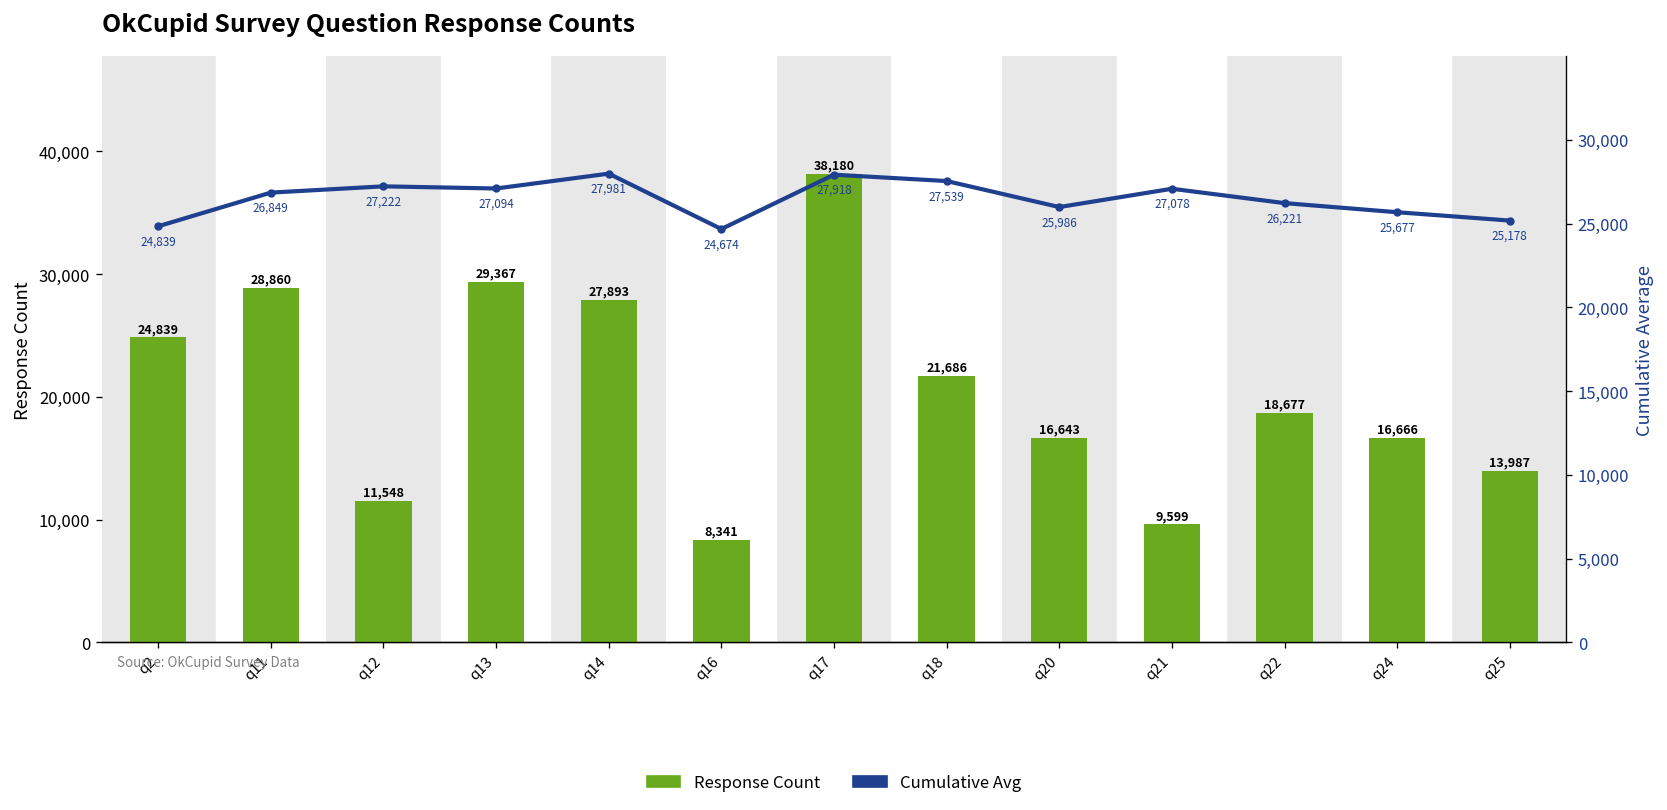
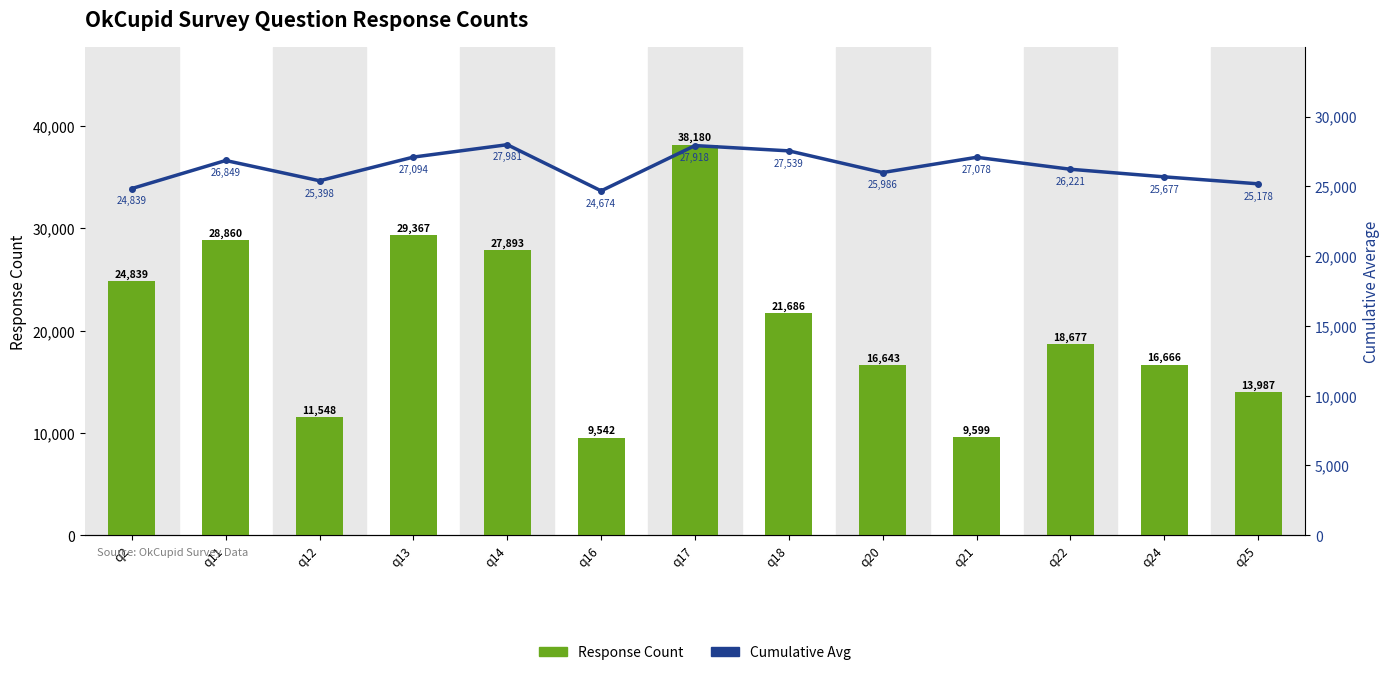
Response Count, q16: 8,341 -> 9,542
Cumulative Avg, q12: 27,222 -> 25,398
